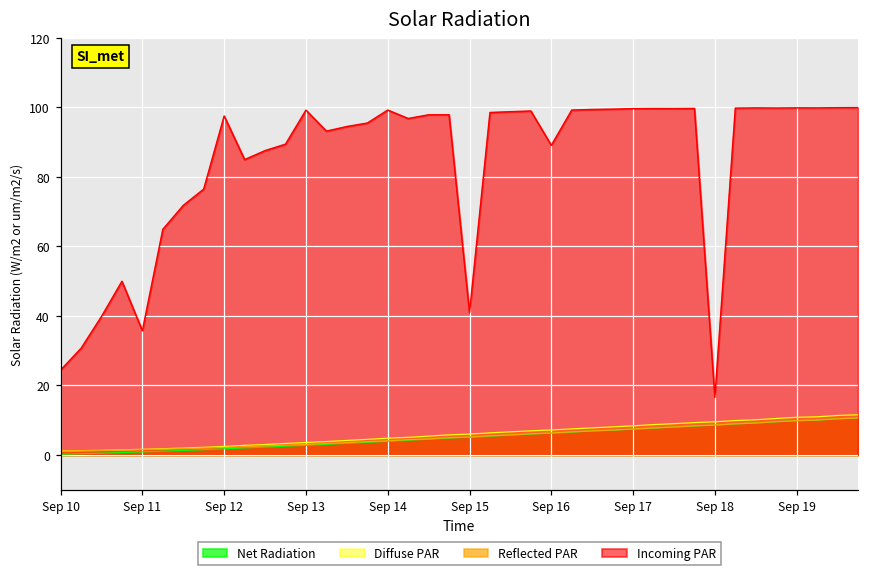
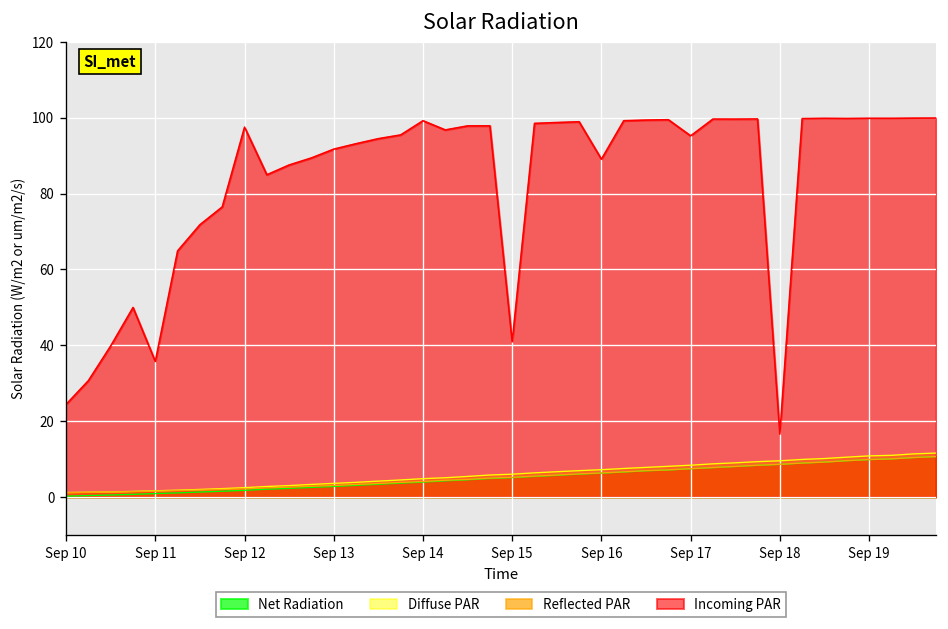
Incoming PAR, Sep 13: 99 -> 92
Incoming PAR, Sep 17: 100 -> 95
